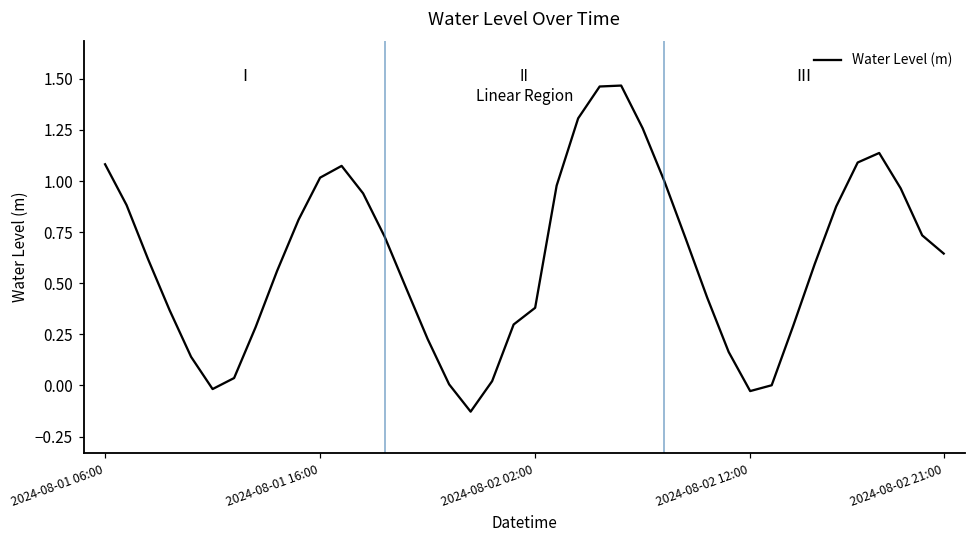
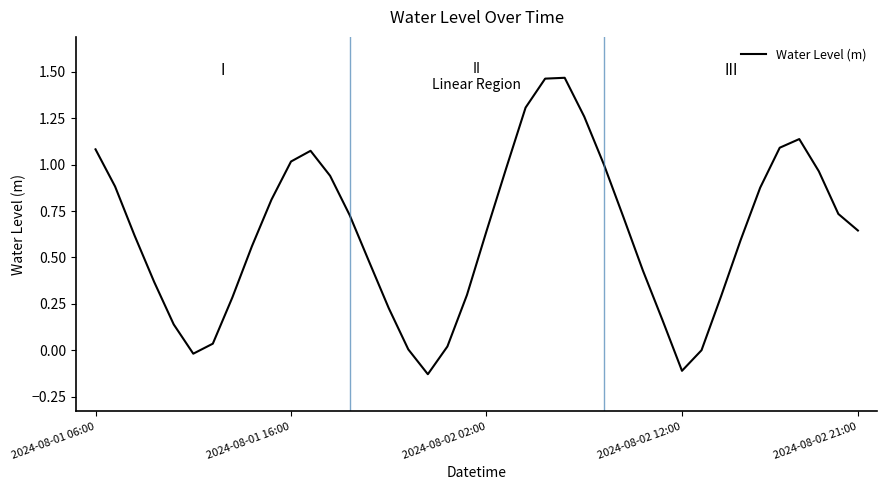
2024-08-02 02:00: 0.38 -> 0.64
2024-08-02 12:00: -0.03 -> -0.11
